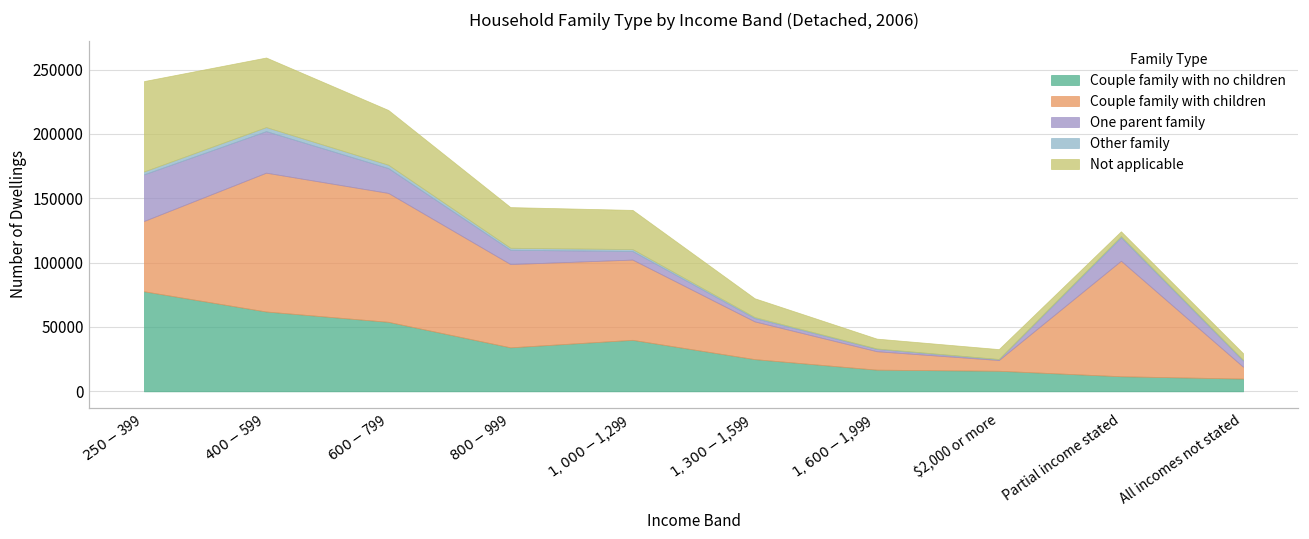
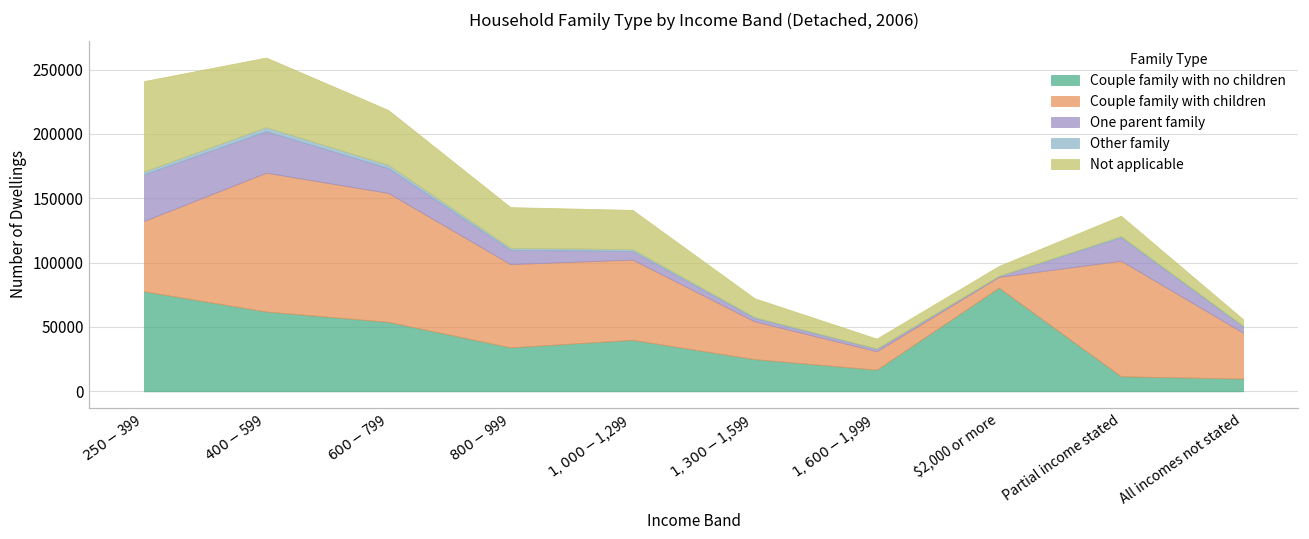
Couple family with no children, $2,000 or more: 16000 -> 81000
Not applicable, Partial income stated: 4000 -> 16000
Couple family with children, All incomes not stated: 9000 -> 36000
